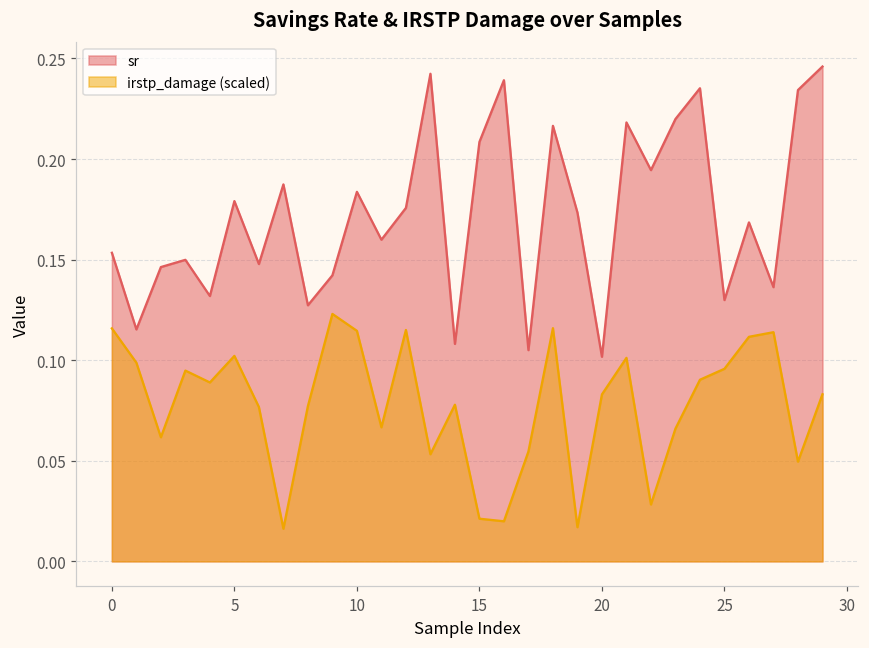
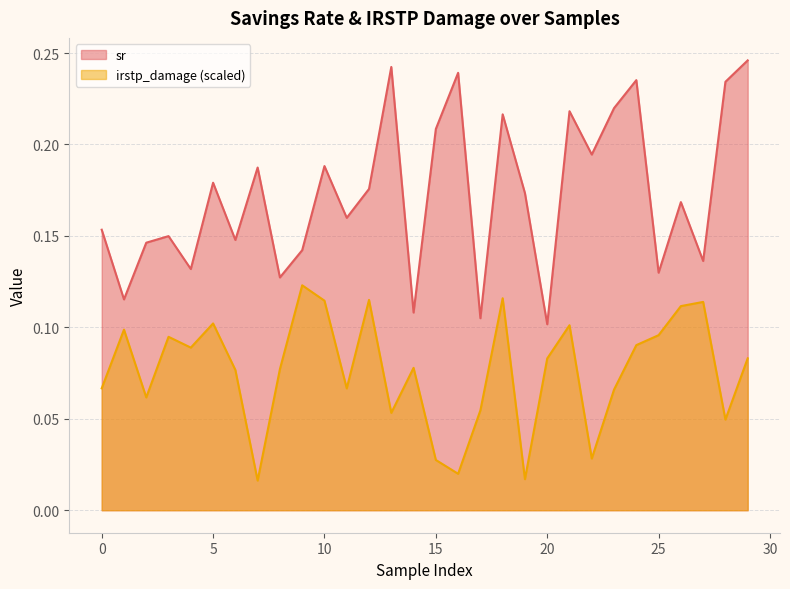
irstp_damage (scaled), 0: 0.116 -> 0.067
sr, 10: 0.184 -> 0.188
irstp_damage (scaled), 15: 0.021 -> 0.027
